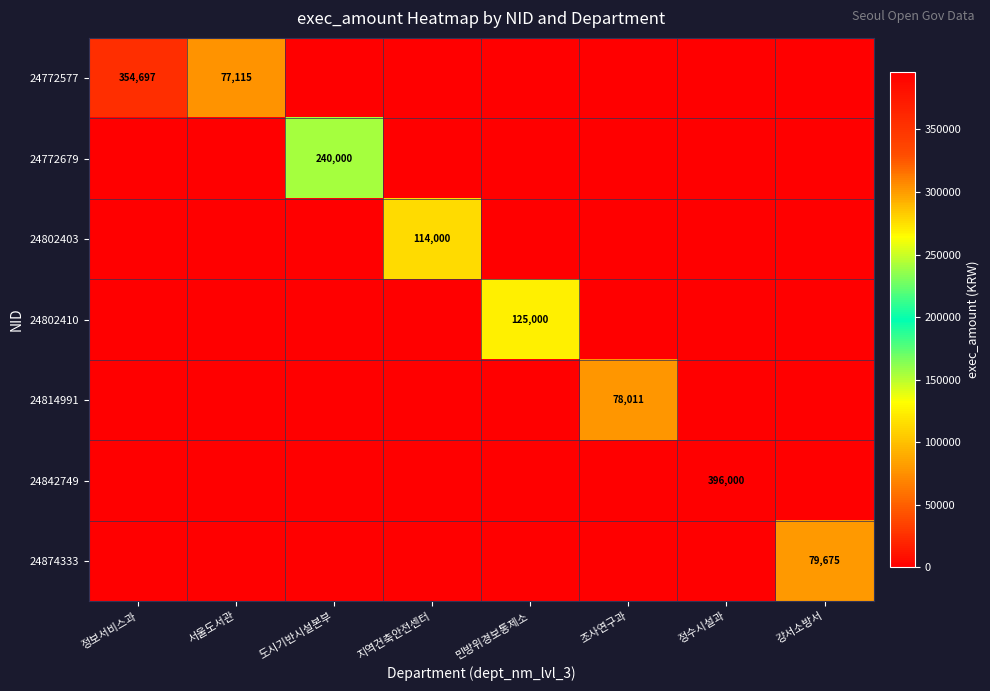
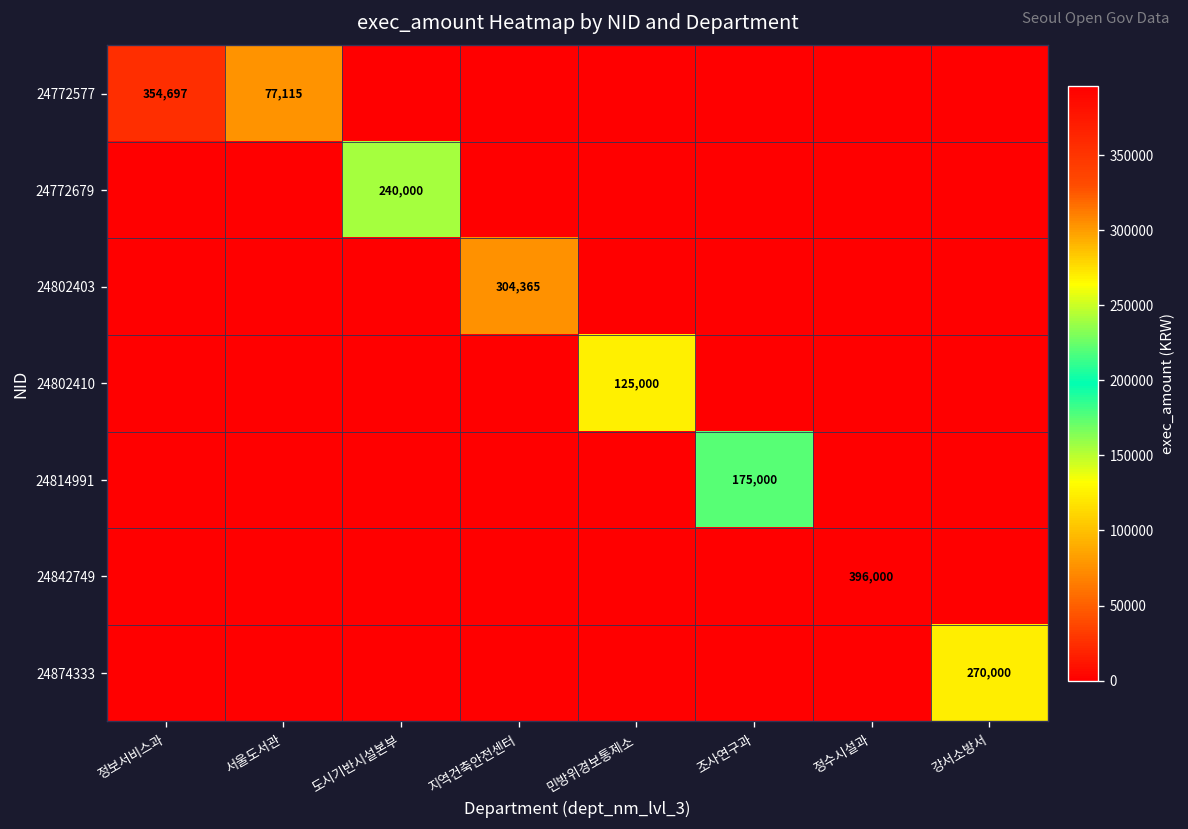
24802403, 지역건축안전센터: 114,000 -> 304,365
24814991, 조사연구과: 78,011 -> 175,000
24874333, 강서소방서: 79,675 -> 270,000
